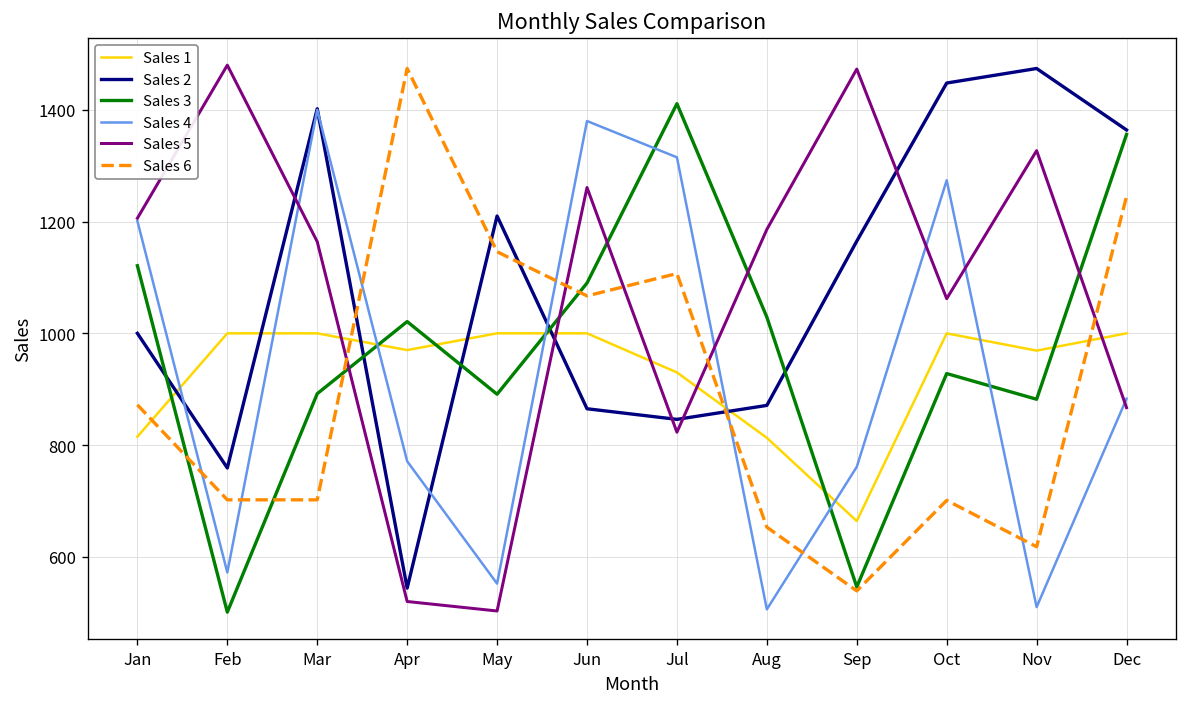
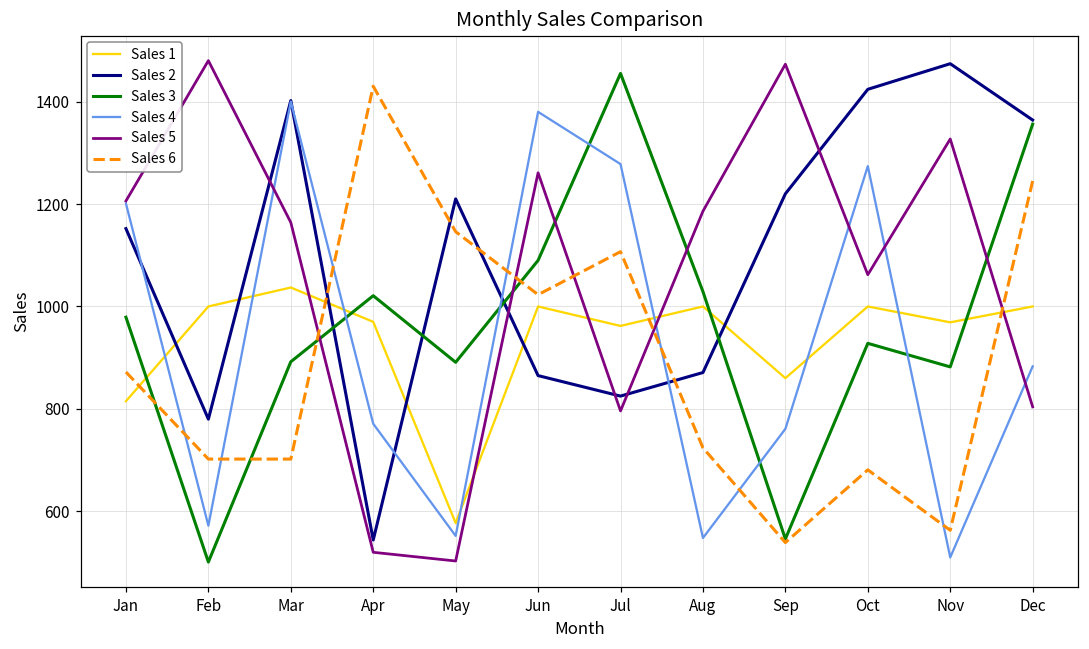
Sales 2, Jan: 1000 -> 1150
Sales 3, Jan: 1120 -> 980
Sales 2, Feb: 760 -> 780
Sales 1, Mar: 1000 -> 1040
Sales 6, Apr: 1470 -> 1430
Sales 1, May: 1000 -> 580
Sales 6, Jun: 1070 -> 1020
Sales 1, Jul: 930 -> 960
Sales 2, Jul: 850 -> 830
Sales 3, Jul: 1410 -> 1460
Sales 4, Jul: 1320 -> 1280
Sales 5, Jul: 820 -> 800
Sales 1, Aug: 810 -> 1000
Sales 4, Aug: 510 -> 550
Sales 6, Aug: 650 -> 720
Sales 1, Sep: 660 -> 860
Sales 2, Sep: 1170 -> 1220
Sales 2, Oct: 1450 -> 1420
Sales 6, Oct: 700 -> 680
Sales 6, Nov: 620 -> 560
Sales 5, Dec: 870 -> 800
